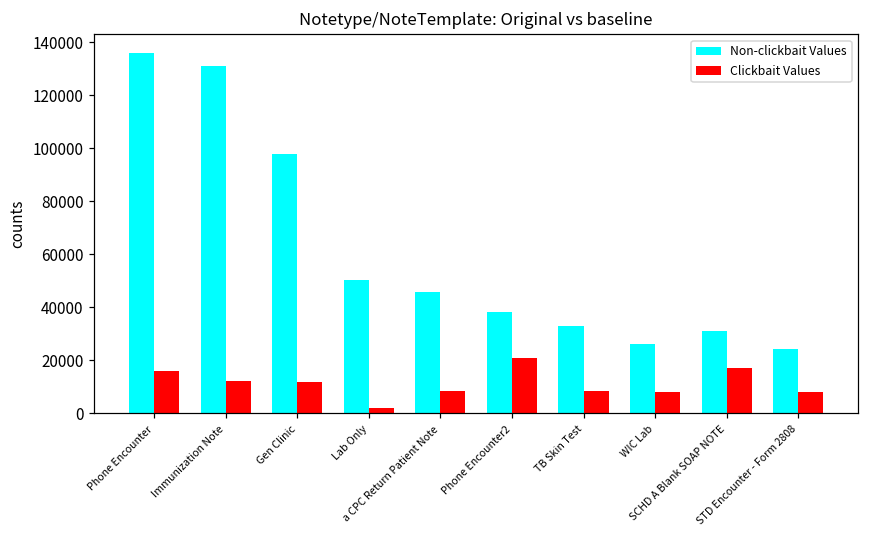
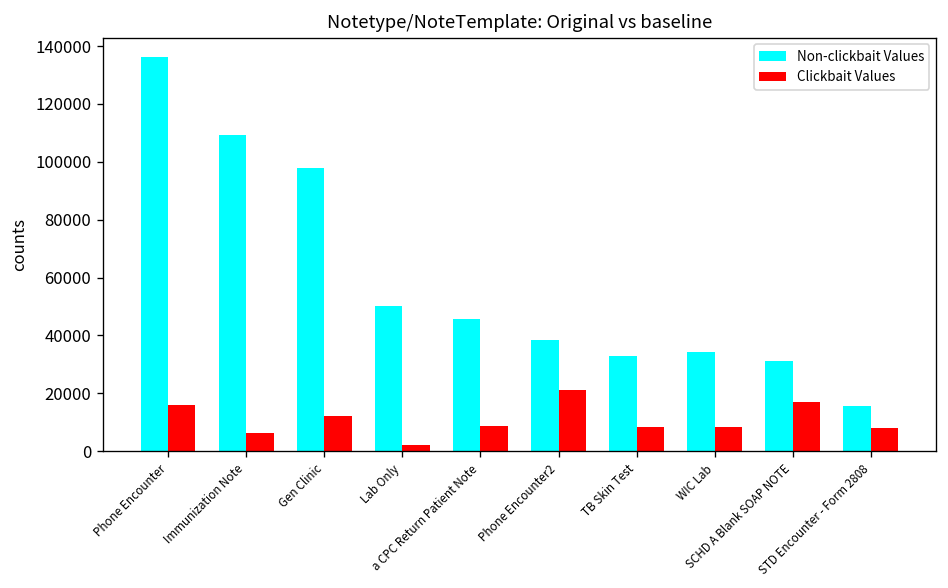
Non-clickbait Values, Immunization Note: 131000 -> 109000
Clickbait Values, Immunization Note: 12000 -> 6000
Non-clickbait Values, WIC Lab: 26000 -> 34000
Non-clickbait Values, STD Encounter - Form 2808: 24000 -> 15000
